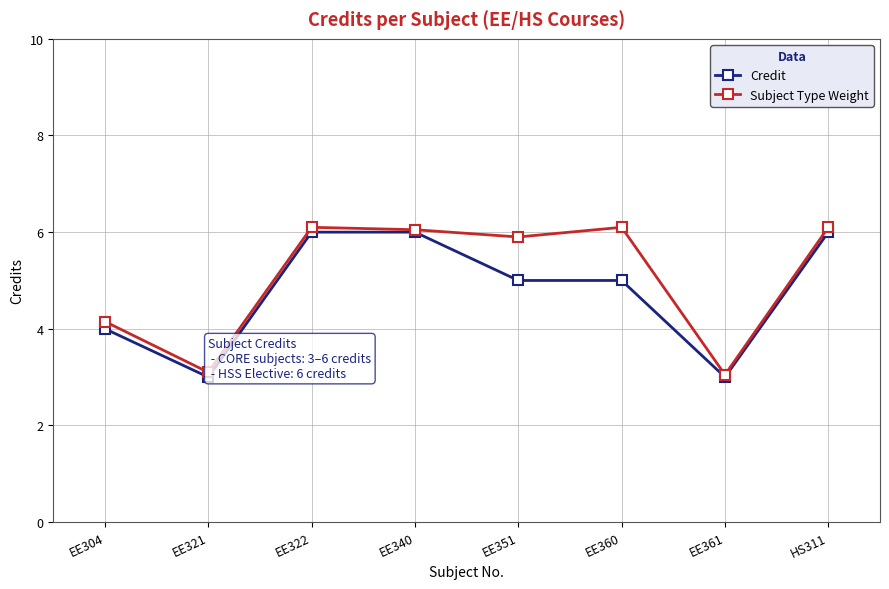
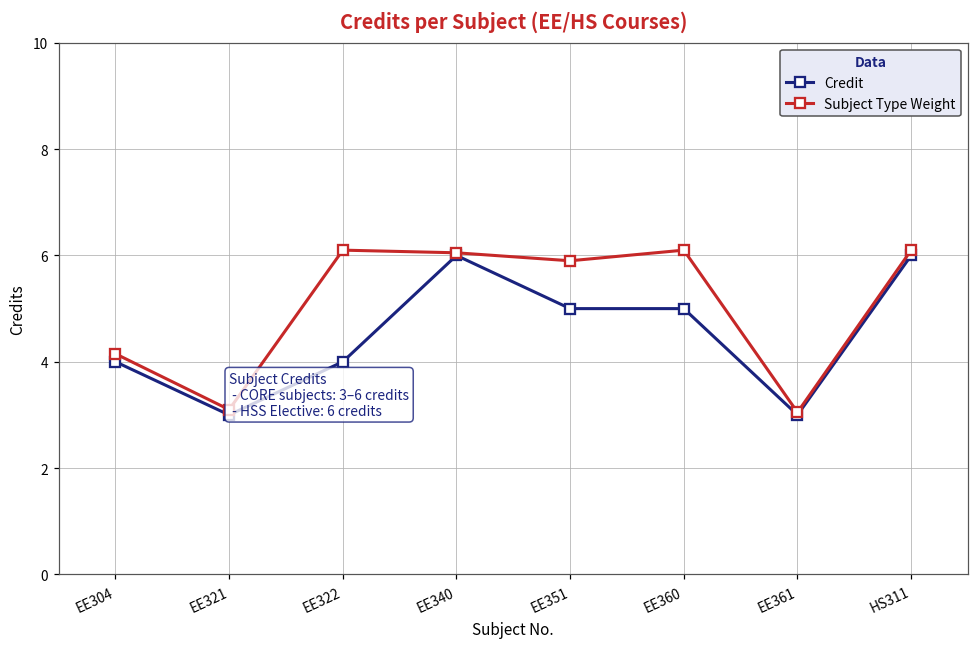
Credit, EE322: 6 -> 4
